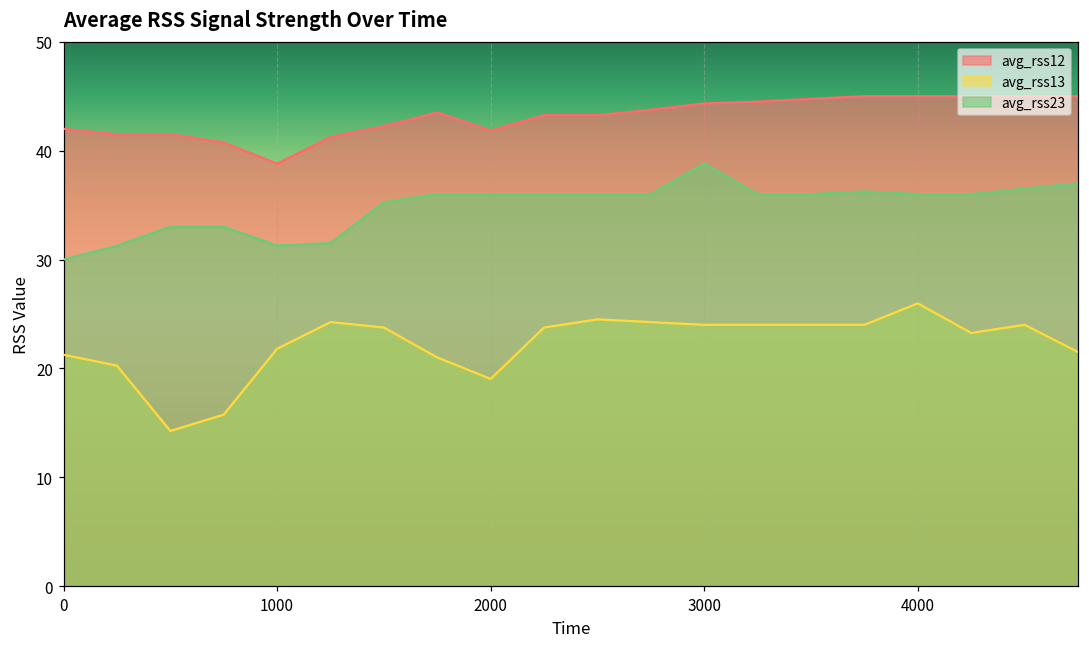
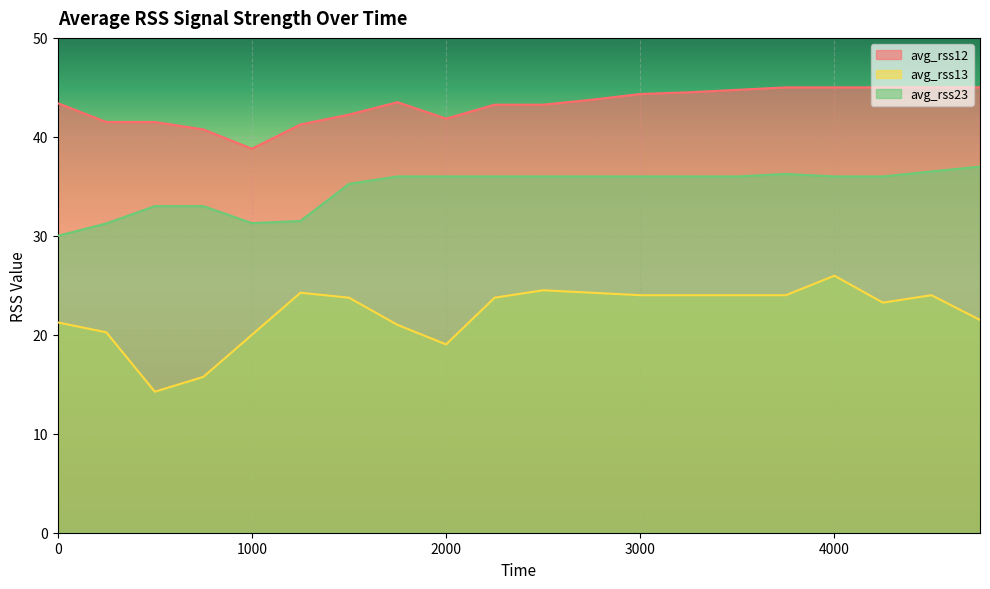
avg_rss12, 0: 42 -> 43
avg_rss13, 1000: 22 -> 20
avg_rss23, 3000: 39 -> 36
